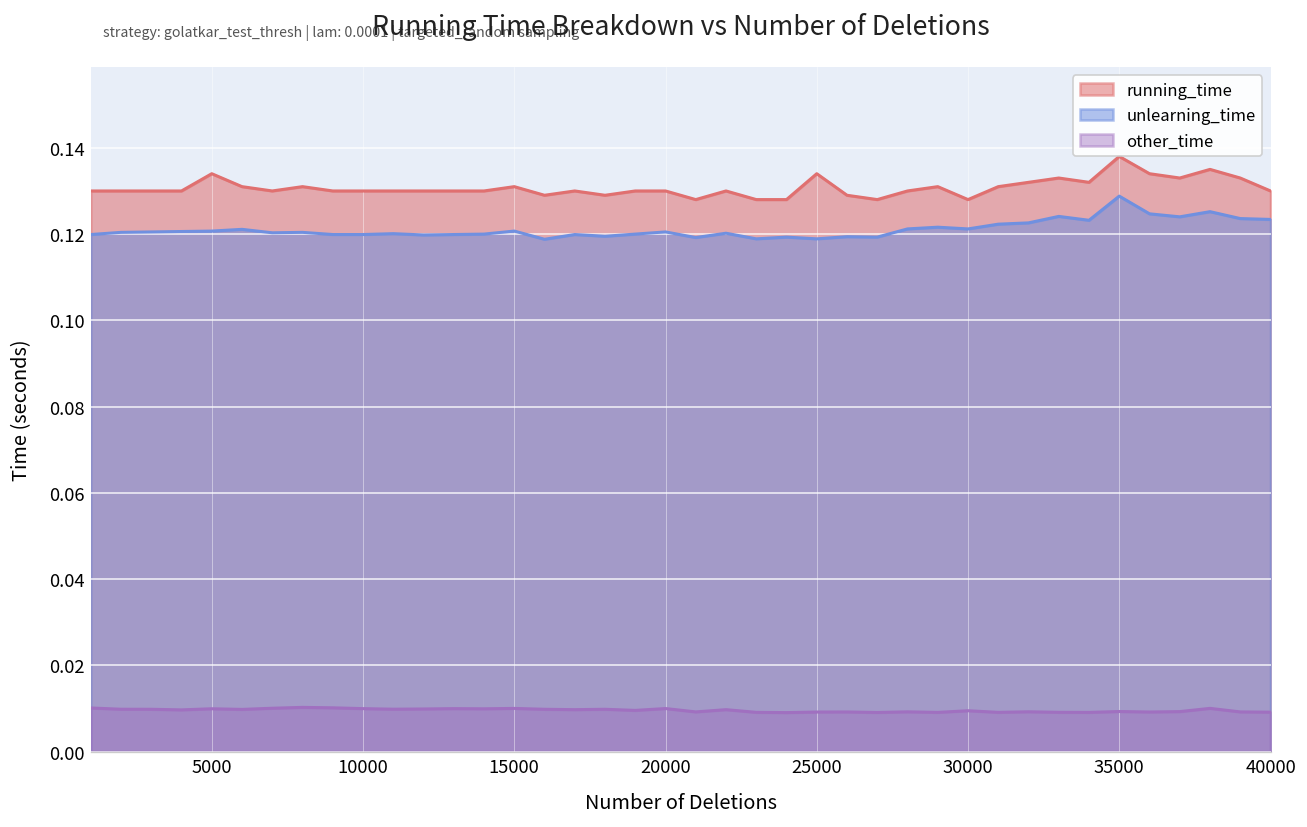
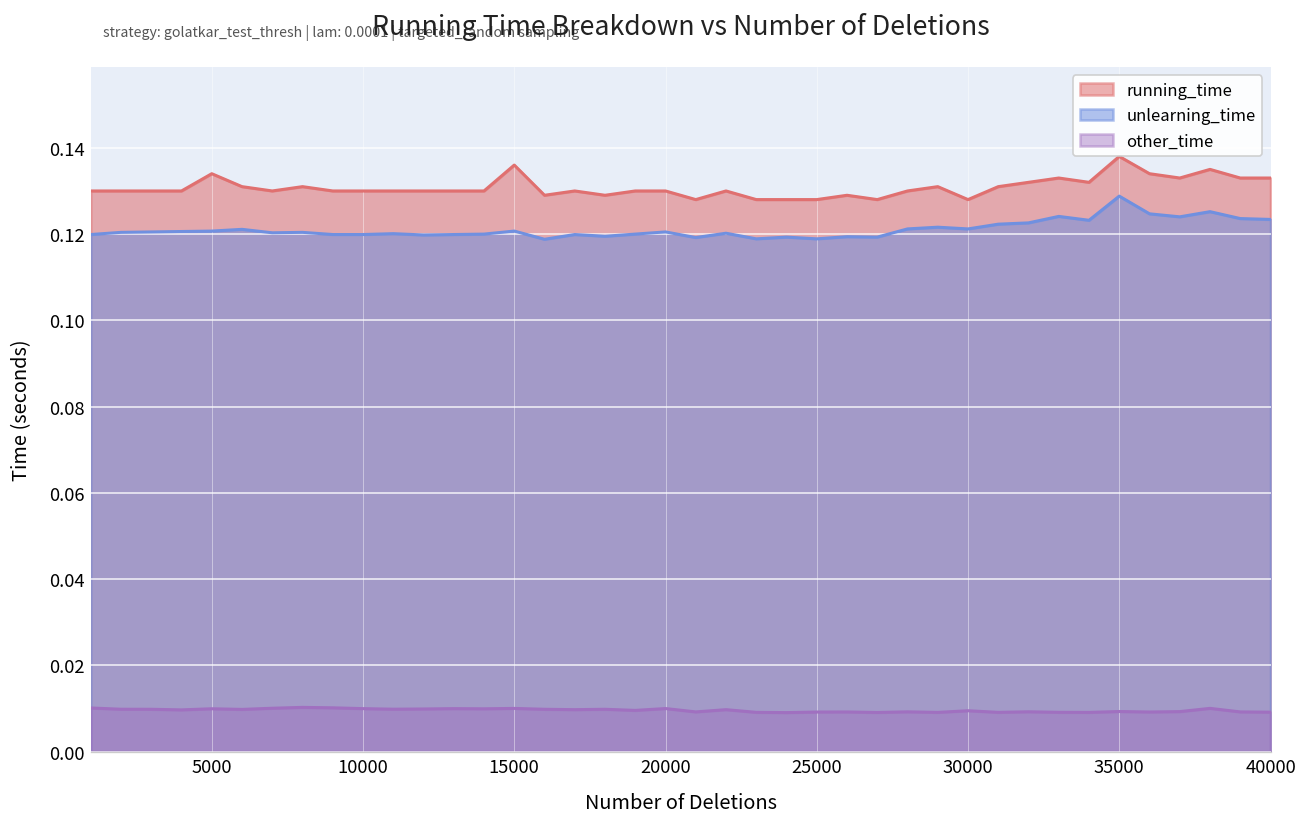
running_time, 15000: 0.131 -> 0.136
running_time, 25000: 0.134 -> 0.128
running_time, 40000: 0.130 -> 0.133
